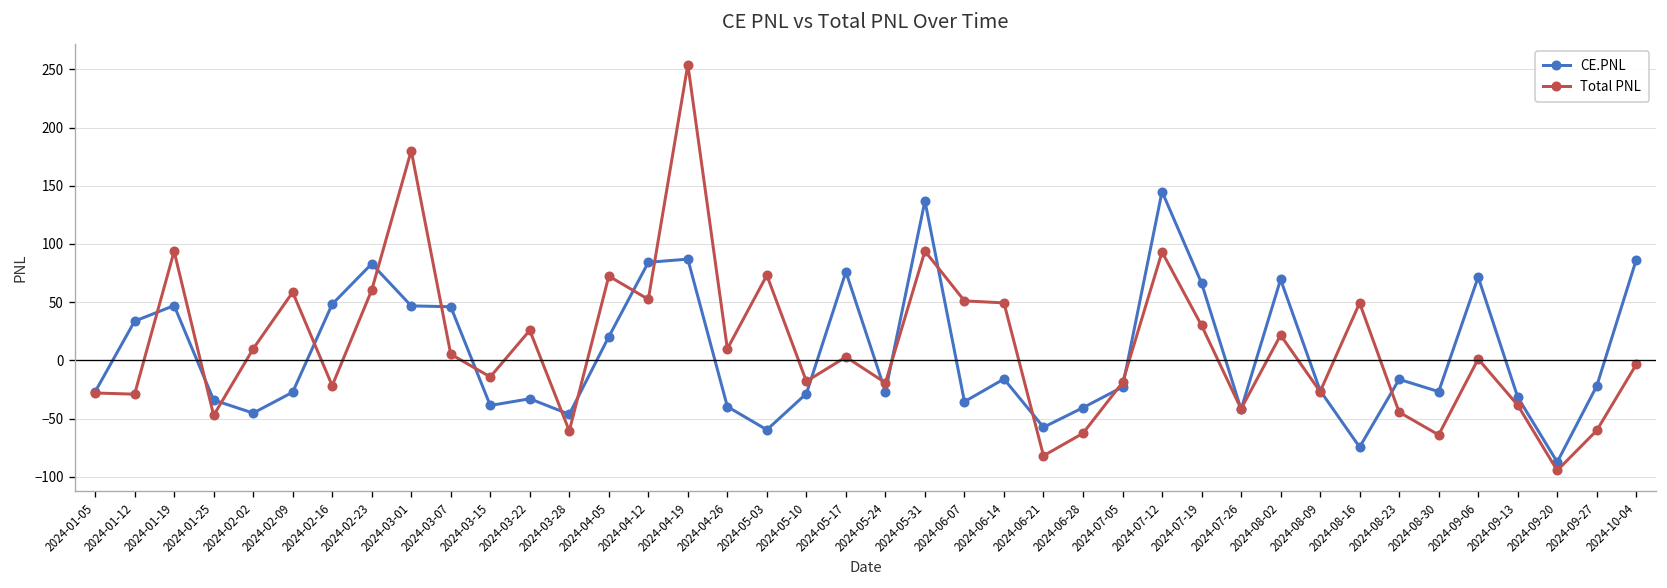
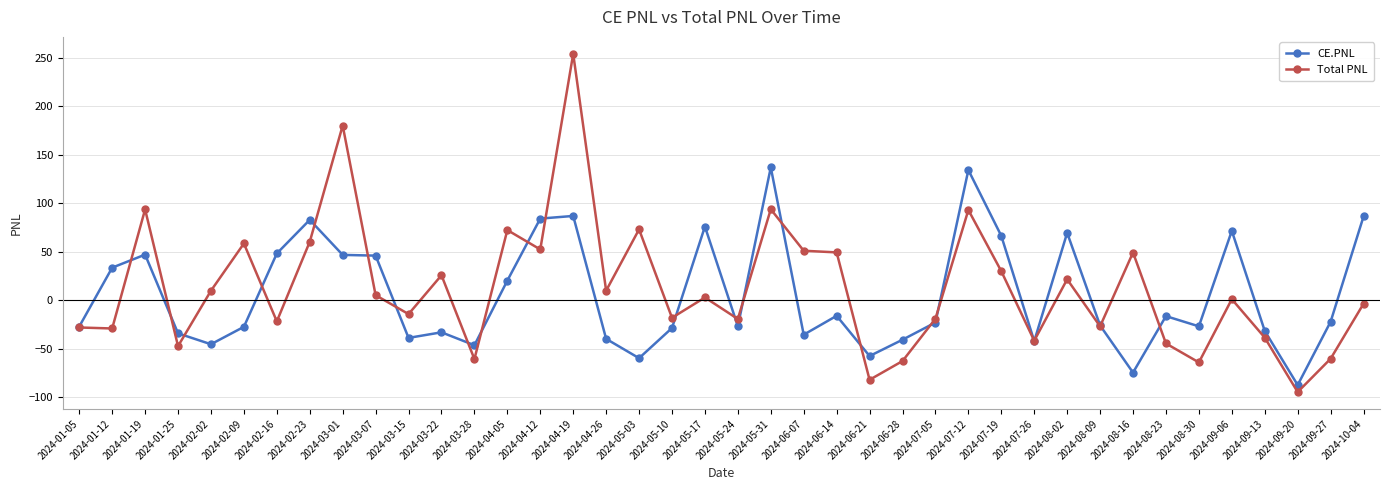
CE.PNL, 2024-07-12: 150 -> 130
